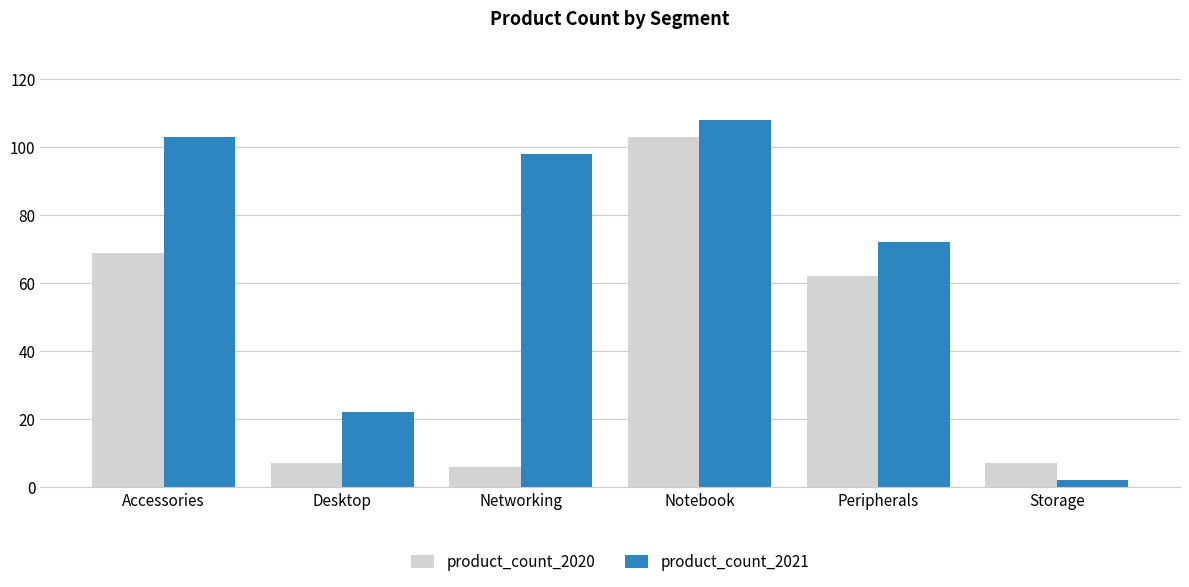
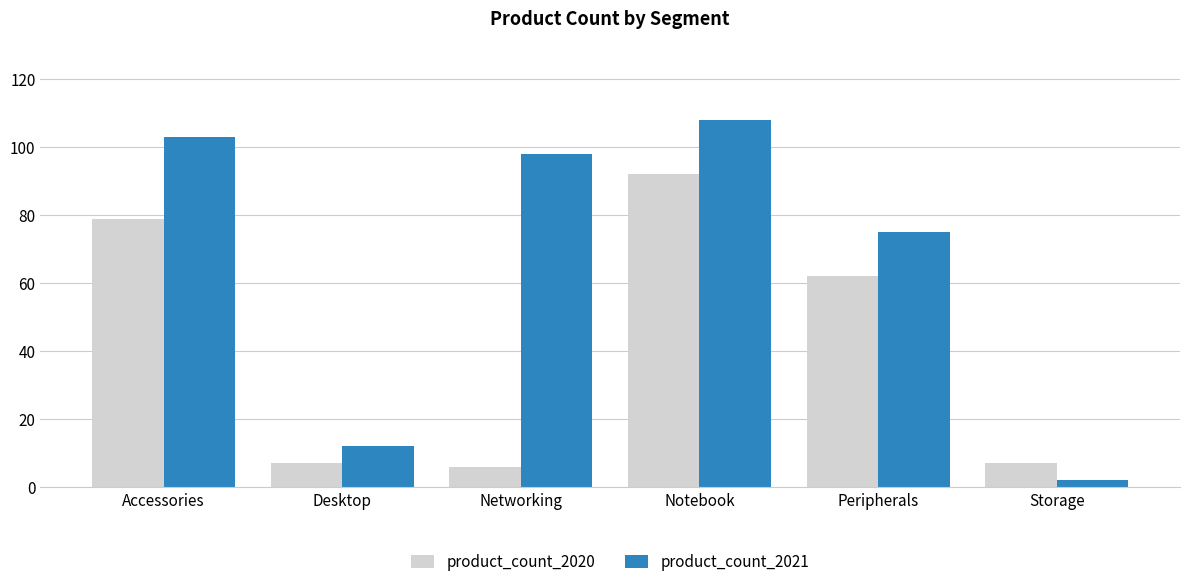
product_count_2020, Accessories: 69 -> 79
product_count_2021, Desktop: 22 -> 12
product_count_2020, Notebook: 103 -> 92
product_count_2021, Peripherals: 72 -> 75
